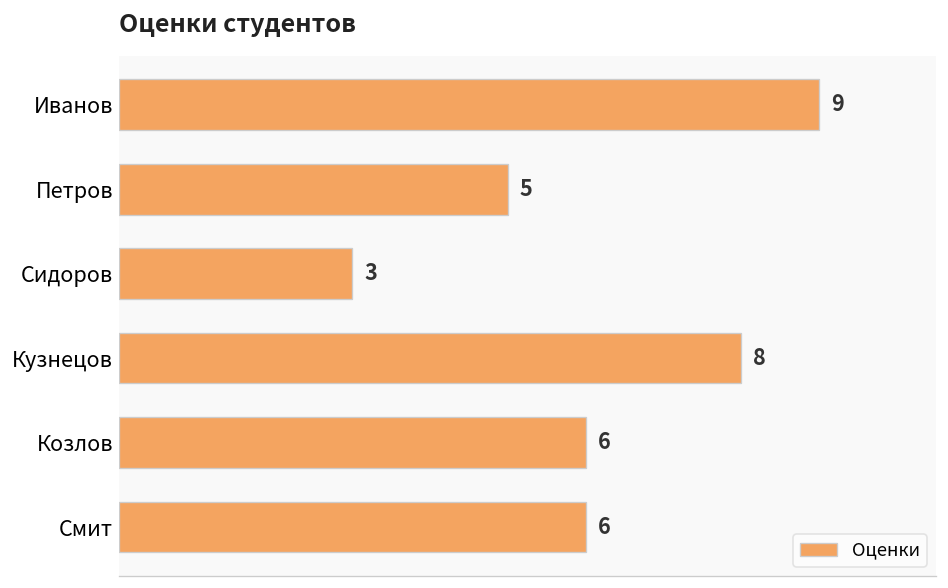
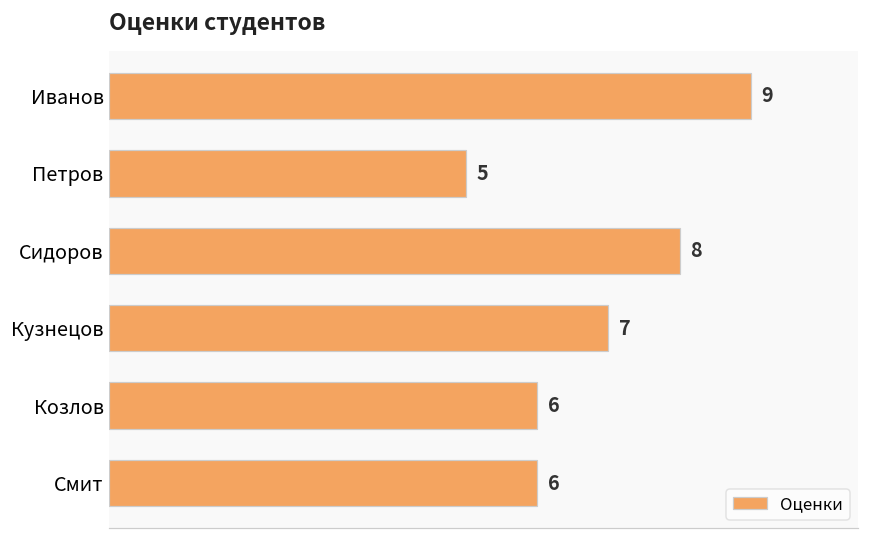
Сидоров: 3 -> 8
Кузнецов: 8 -> 7
